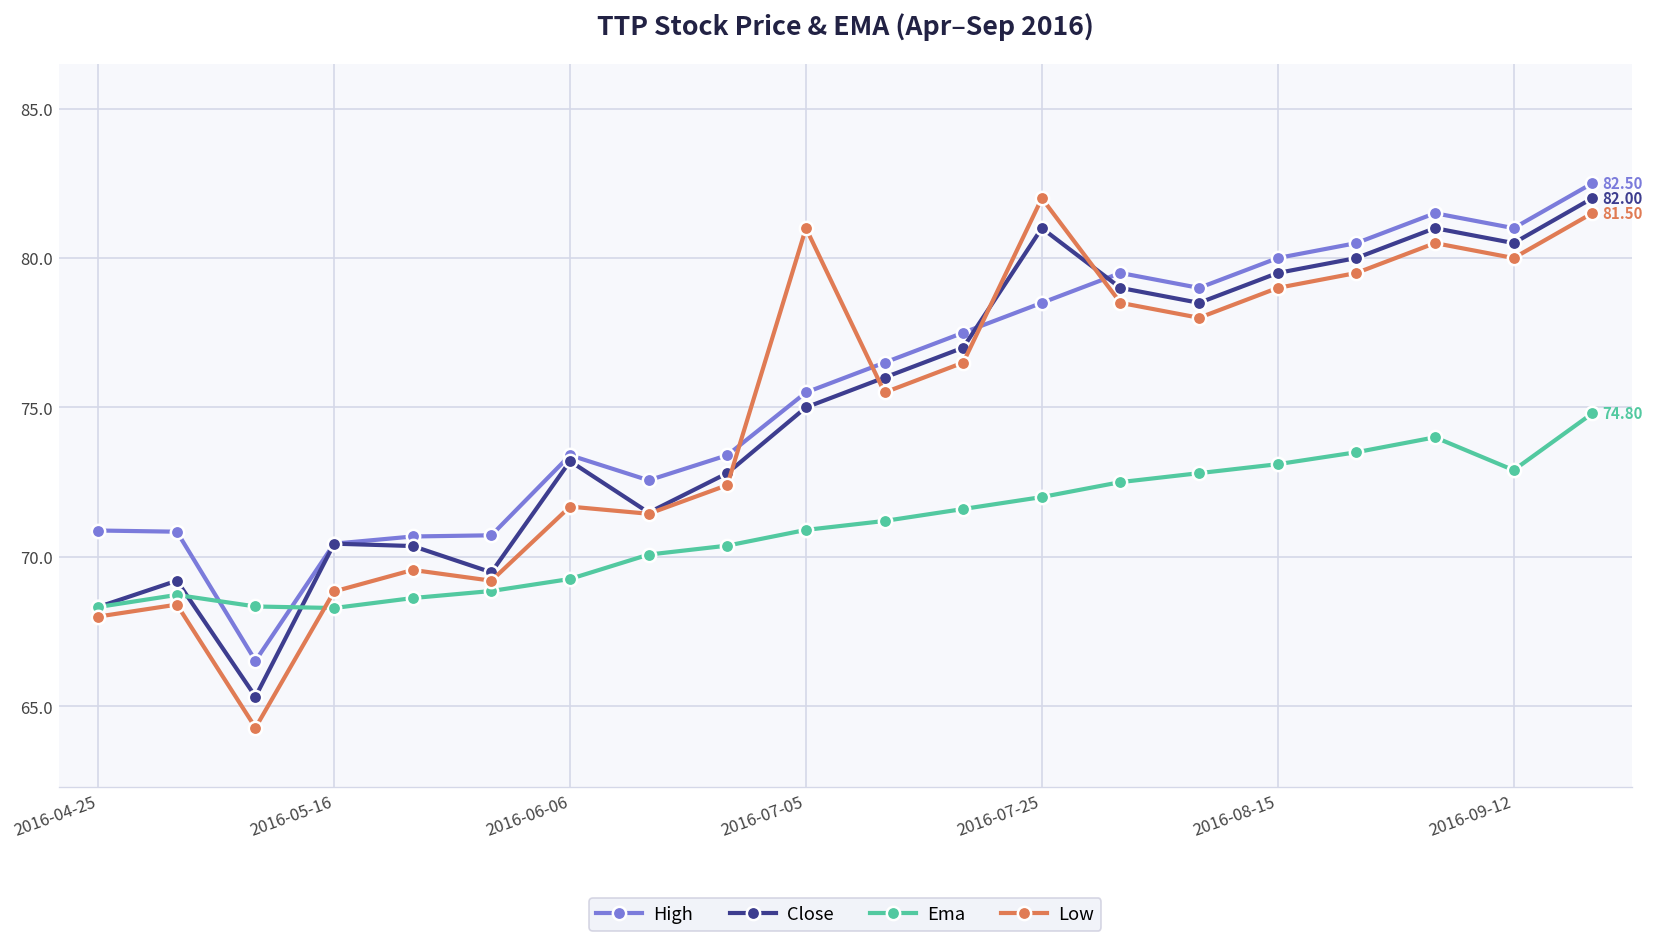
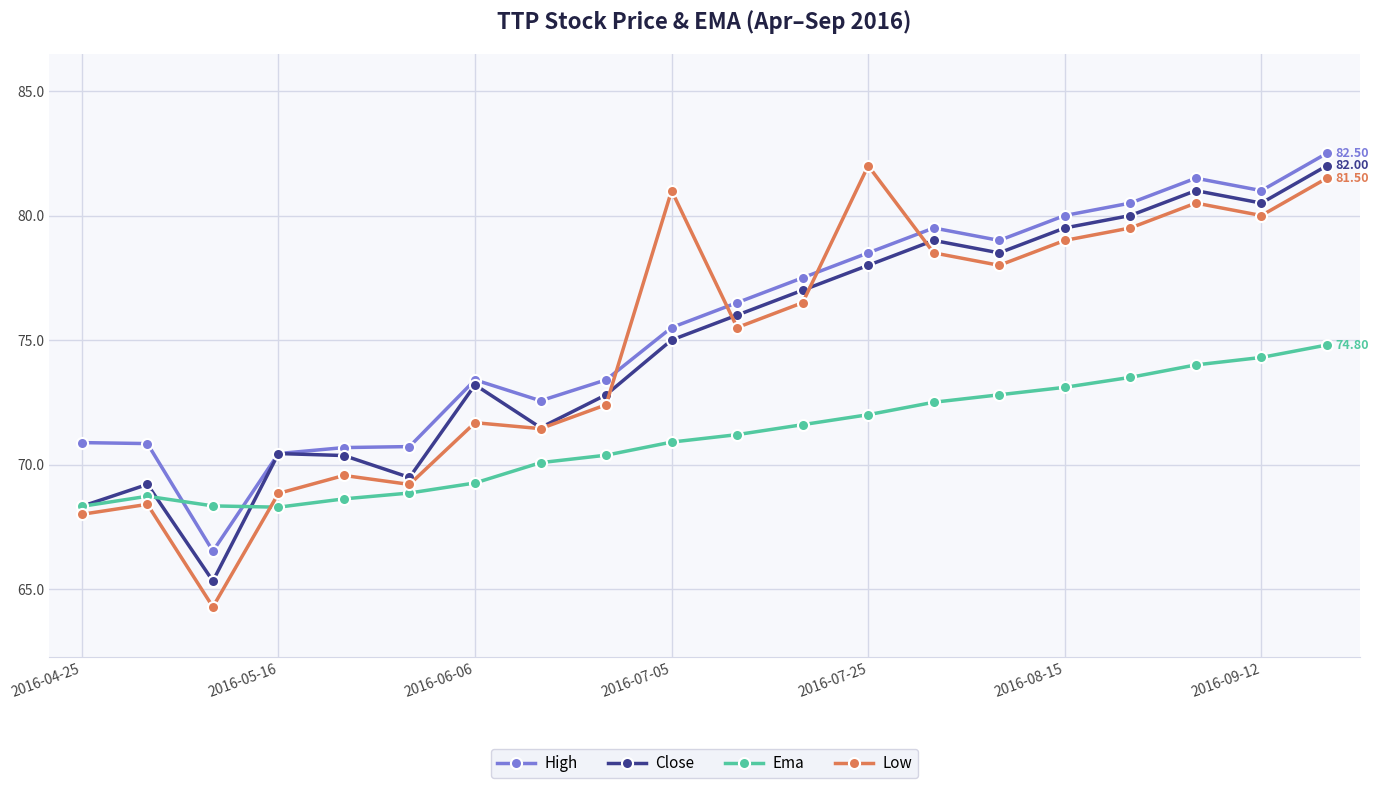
Close, 2016-07-25: 81 -> 78
Ema, 2016-09-12: 72.9 -> 74.3
